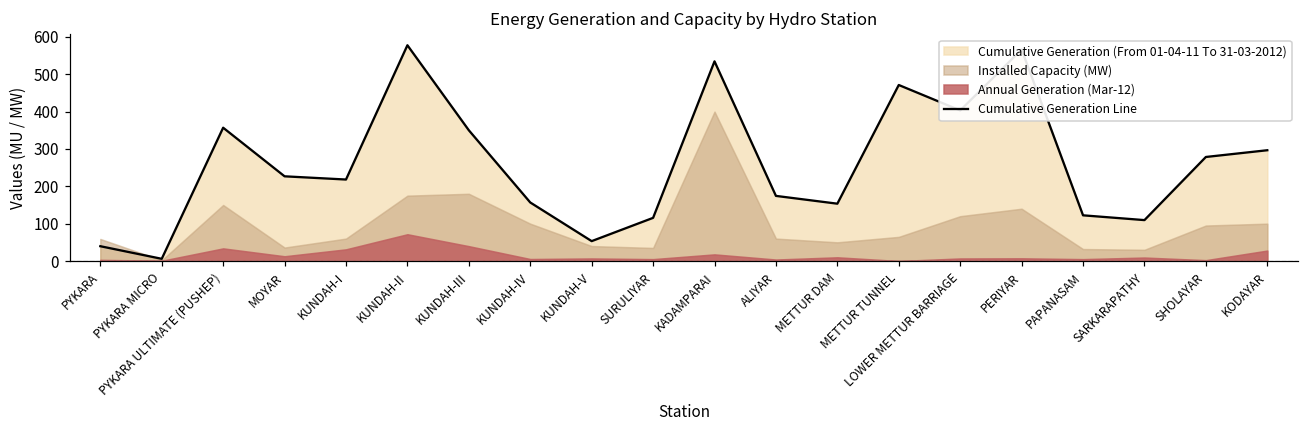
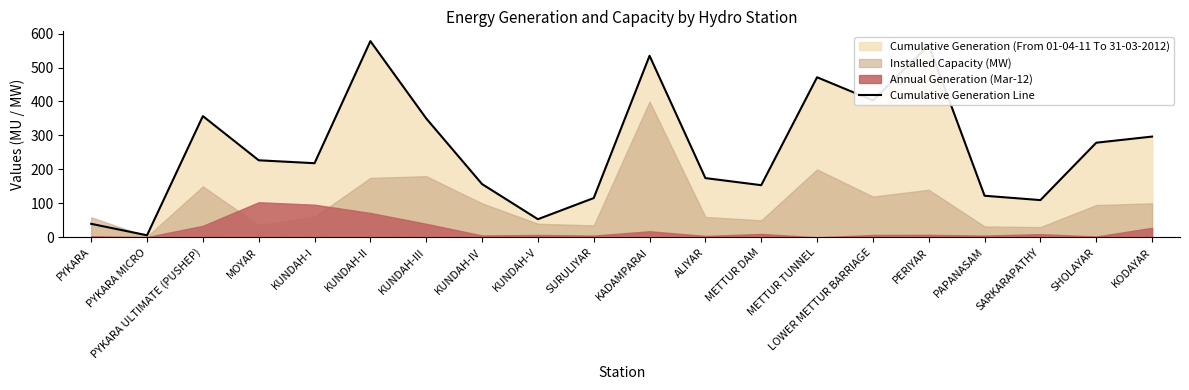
Annual Generation (Mar-12), MOYAR: 10 -> 100
Annual Generation (Mar-12), KUNDAH-I: 30 -> 100
Installed Capacity (MW), METTUR TUNNEL: 60 -> 200
